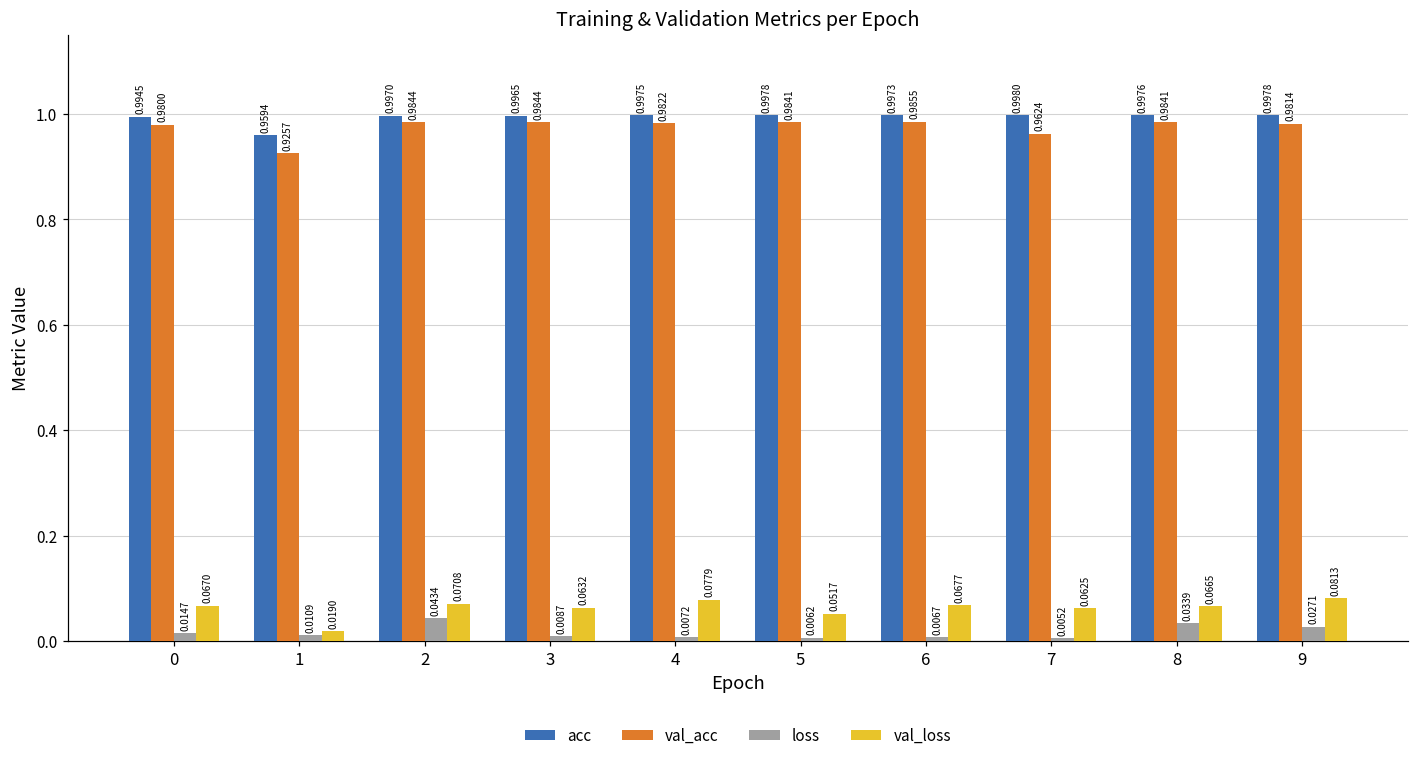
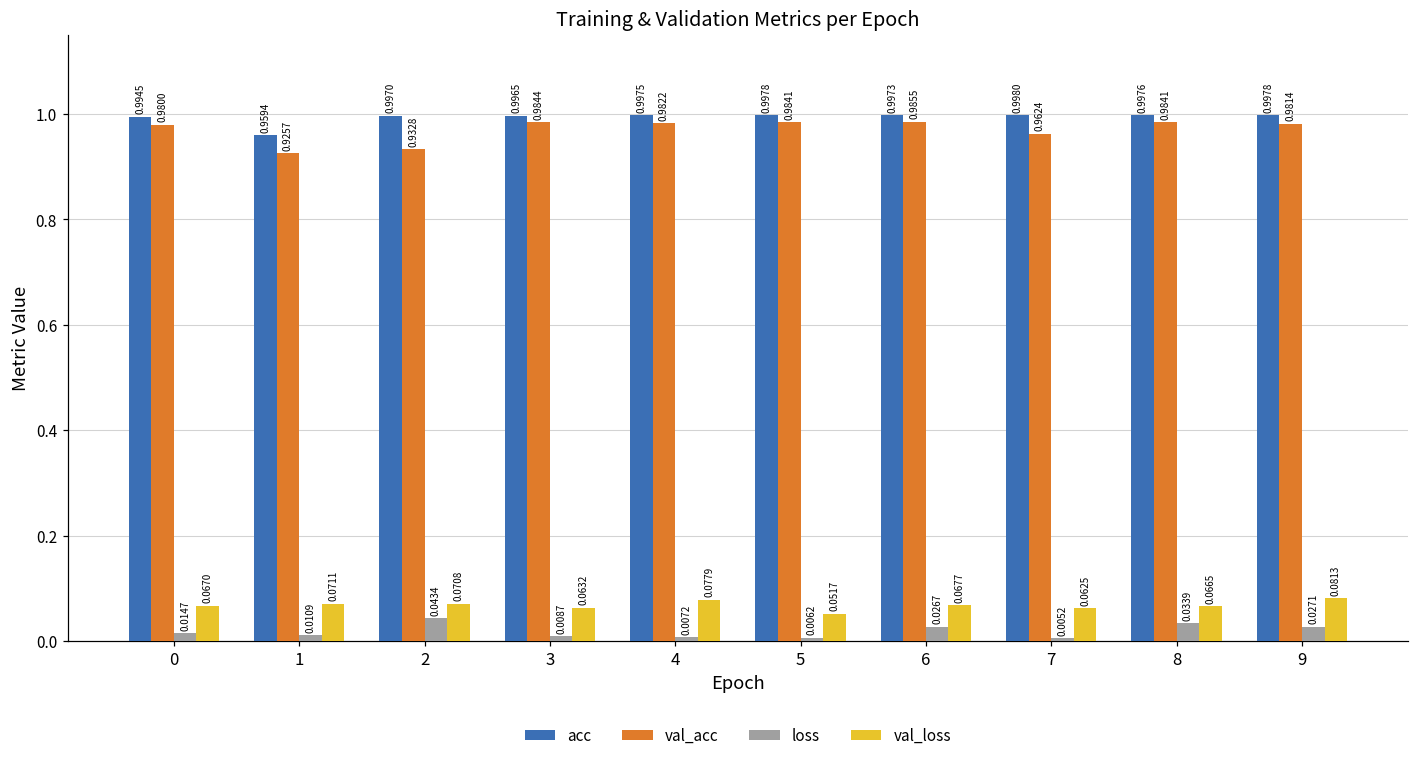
val_loss, 1: 0.0190 -> 0.0711
val_acc, 2: 0.9844 -> 0.9328
loss, 6: 0.0067 -> 0.0267
